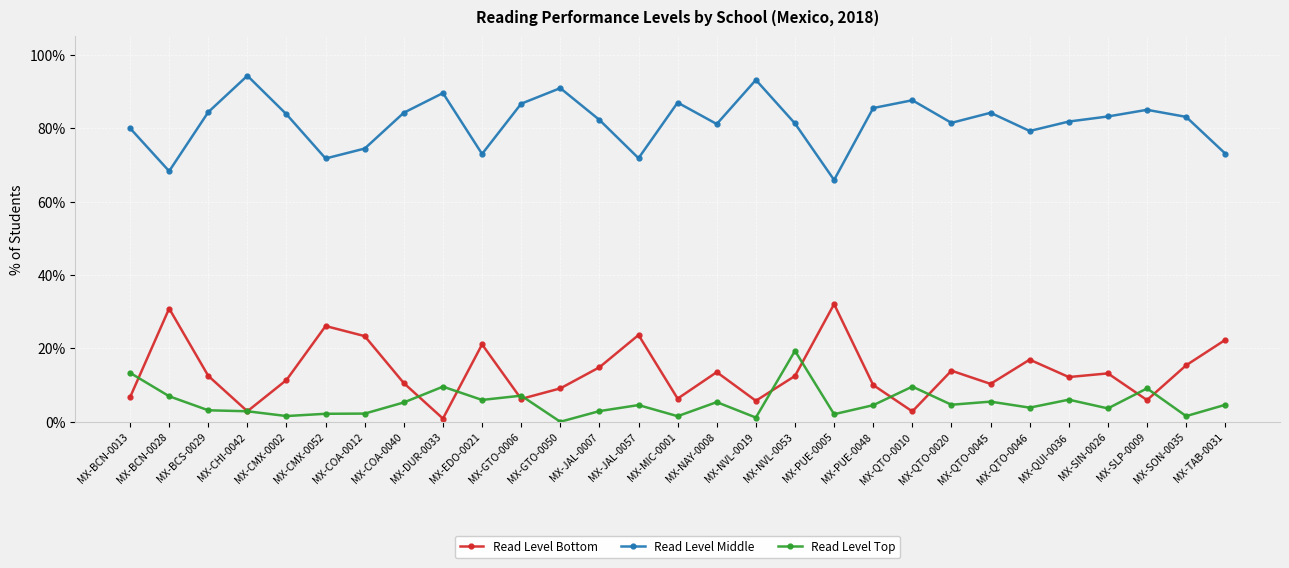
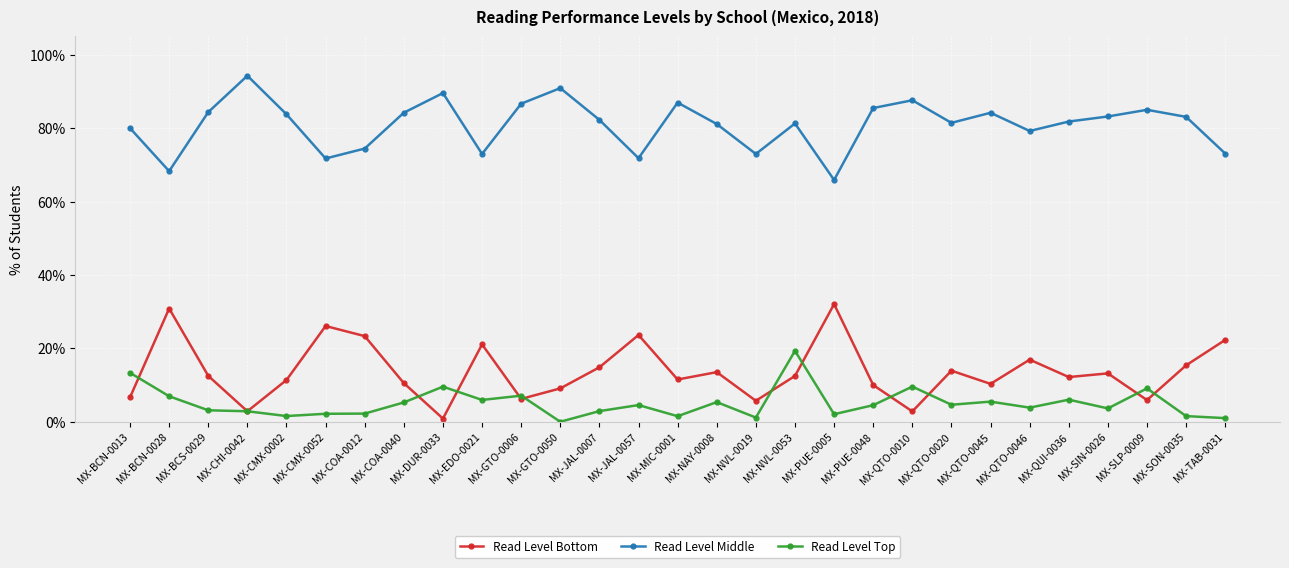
Read Level Bottom, MX-MIC-0001: 6% -> 12%
Read Level Middle, MX-NVL-0019: 93% -> 73%
Read Level Top, MX-TAB-0031: 5% -> 1%
